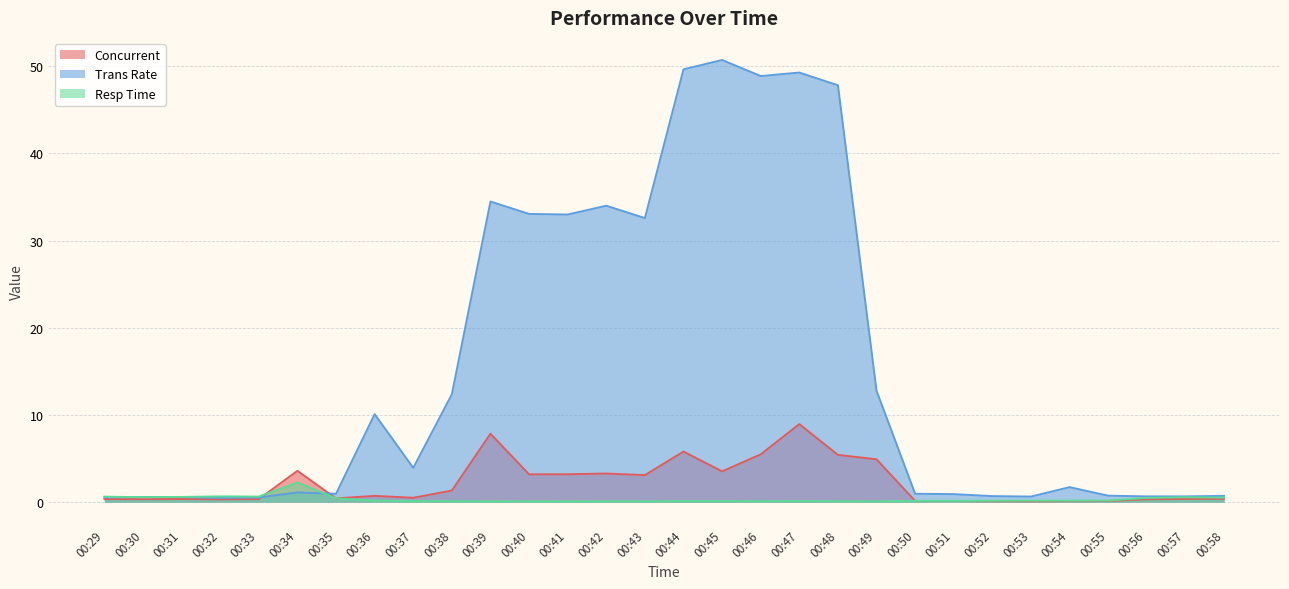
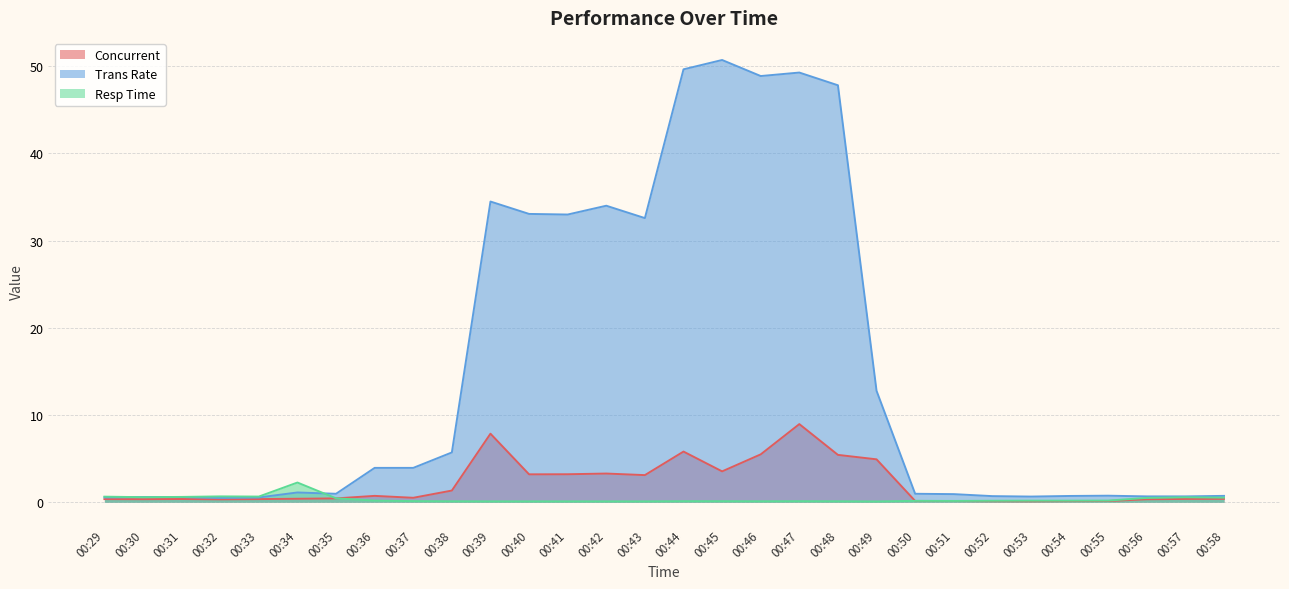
Concurrent, 00:34: 4 -> 0
Trans Rate, 00:36: 10 -> 4
Trans Rate, 00:38: 12 -> 6
Trans Rate, 00:54: 2 -> 1
